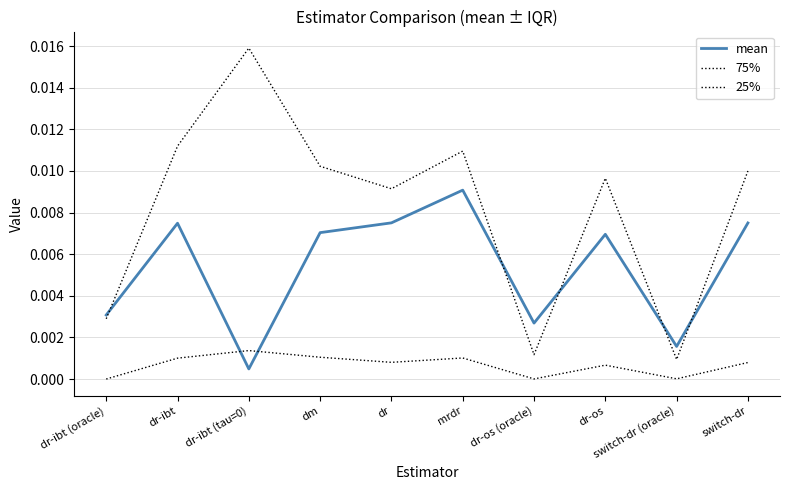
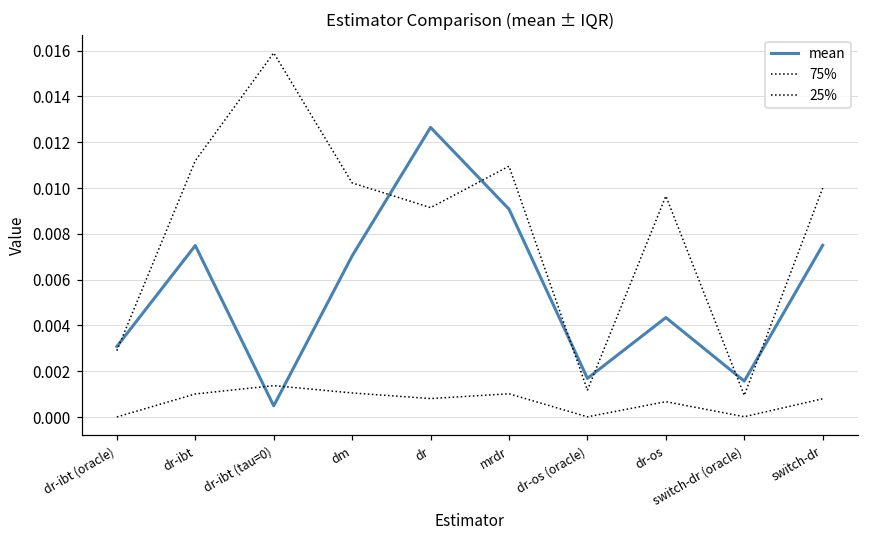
mean, dr: 0.0075 -> 0.0126
mean, dr-os (oracle): 0.0027 -> 0.0017
mean, dr-os: 0.0070 -> 0.0043
